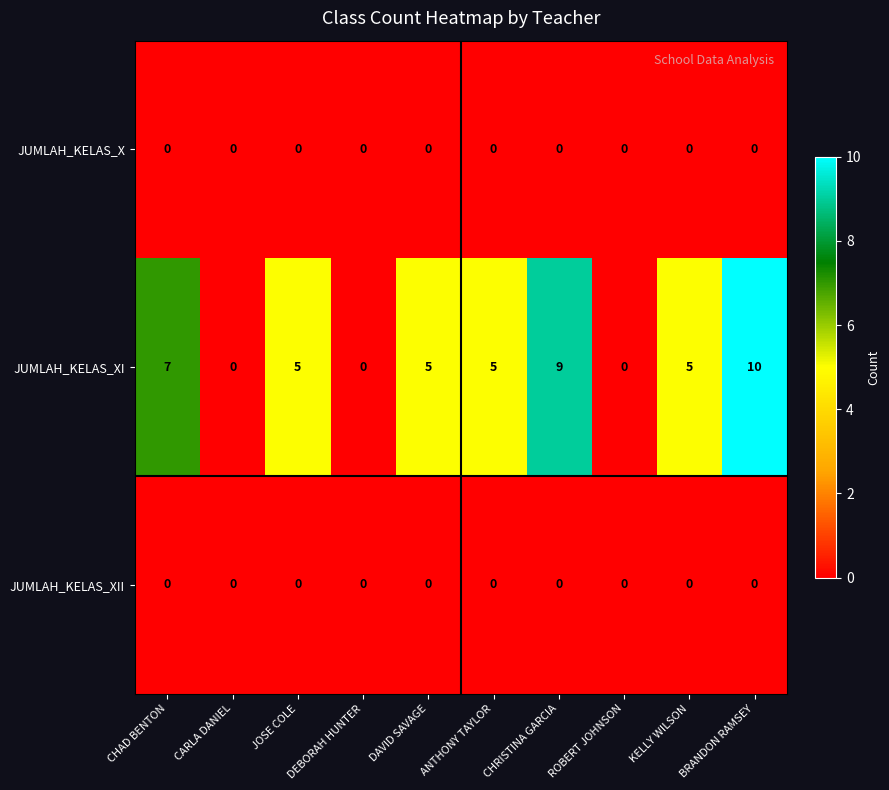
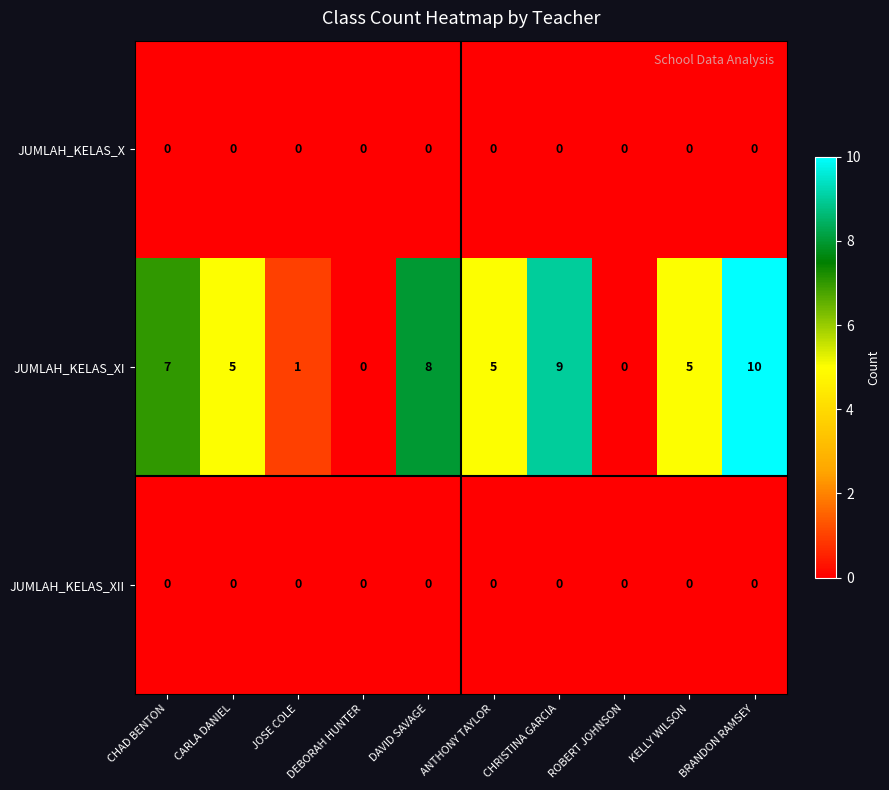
JUMLAH_KELAS_XI, CARLA DANIEL: 0 -> 5
JUMLAH_KELAS_XI, JOSE COLE: 5 -> 1
JUMLAH_KELAS_XI, DAVID SAVAGE: 5 -> 8
